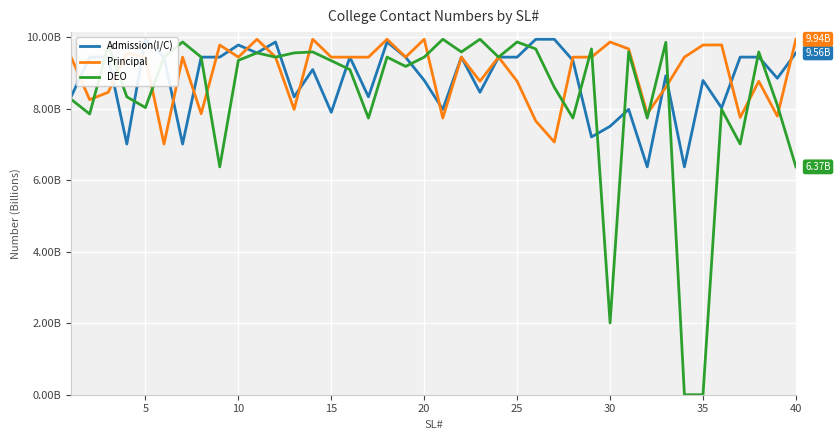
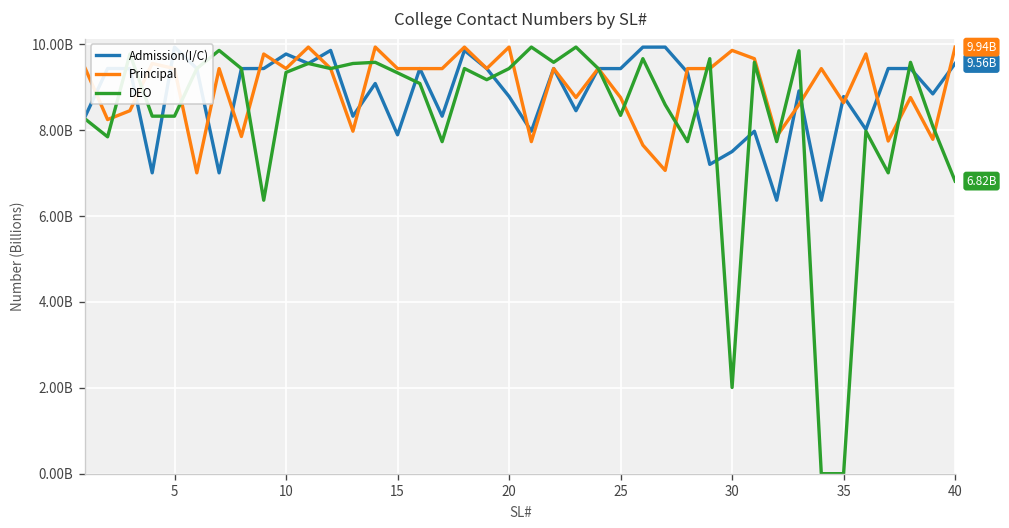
DEO, 5: 8000000000 -> 8300000000
DEO, 25: 9900000000 -> 8300000000
Principal, 35: 9800000000 -> 8600000000
DEO, 40: 6.37B -> 6.82B
